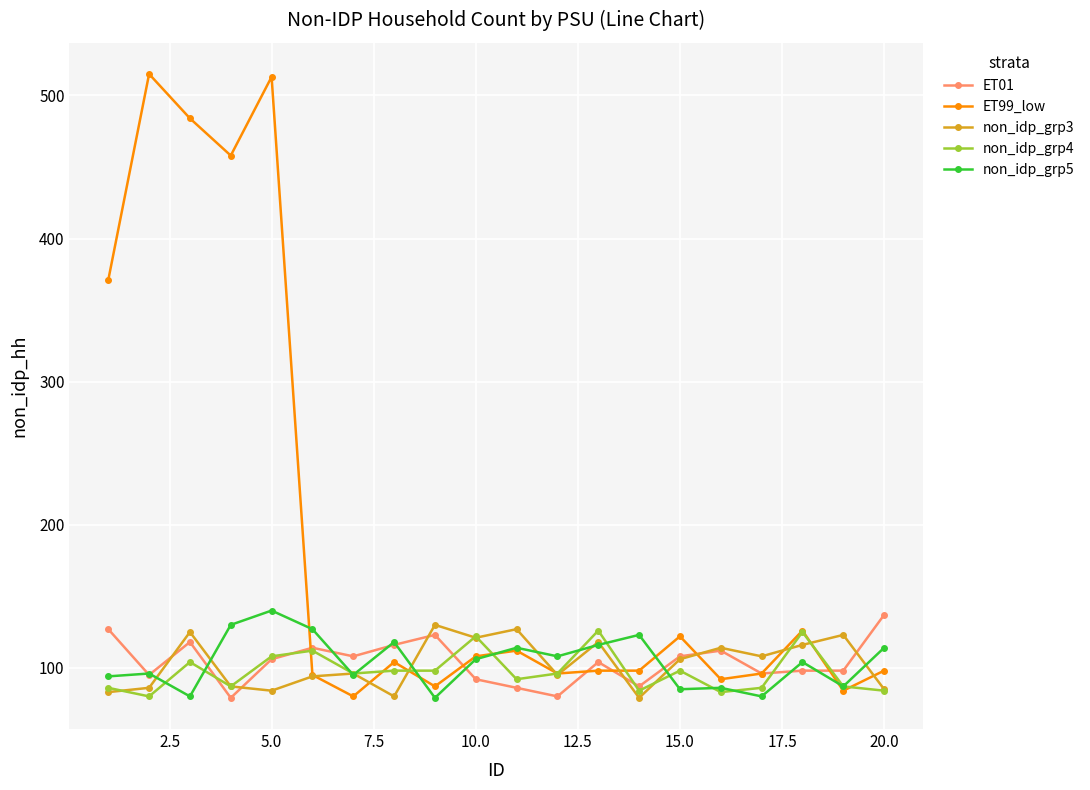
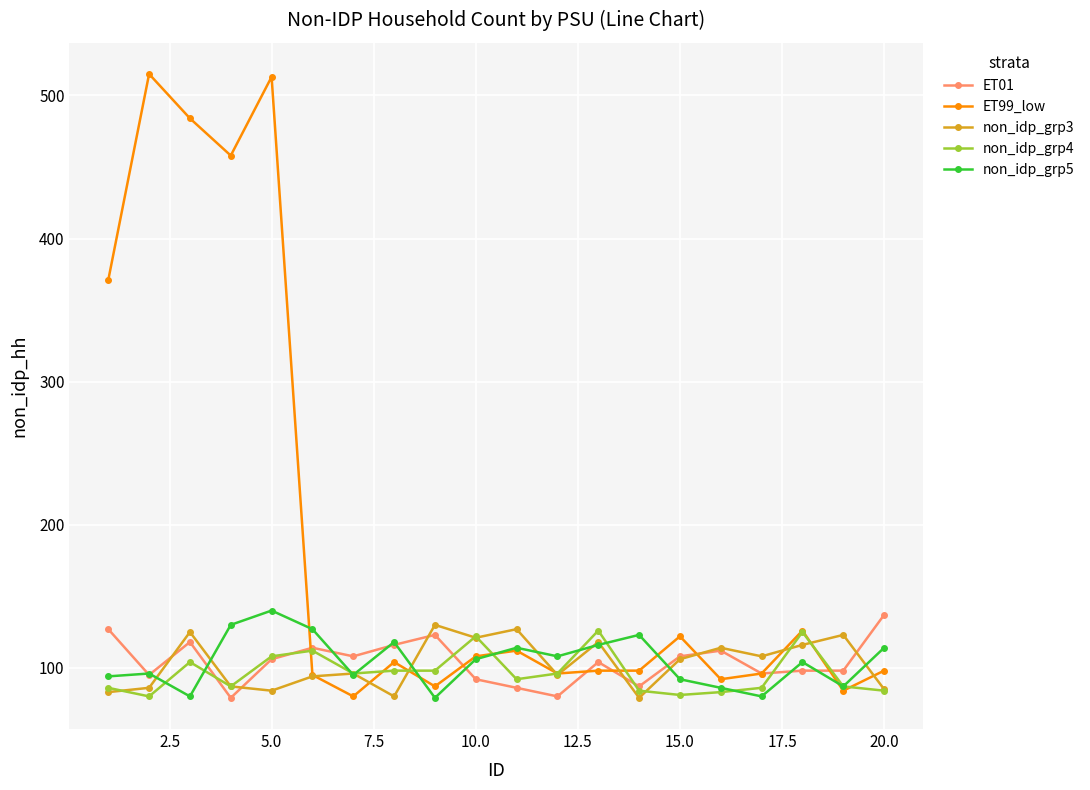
non_idp_grp4, 15.0: 98 -> 81
non_idp_grp5, 15.0: 85 -> 92
